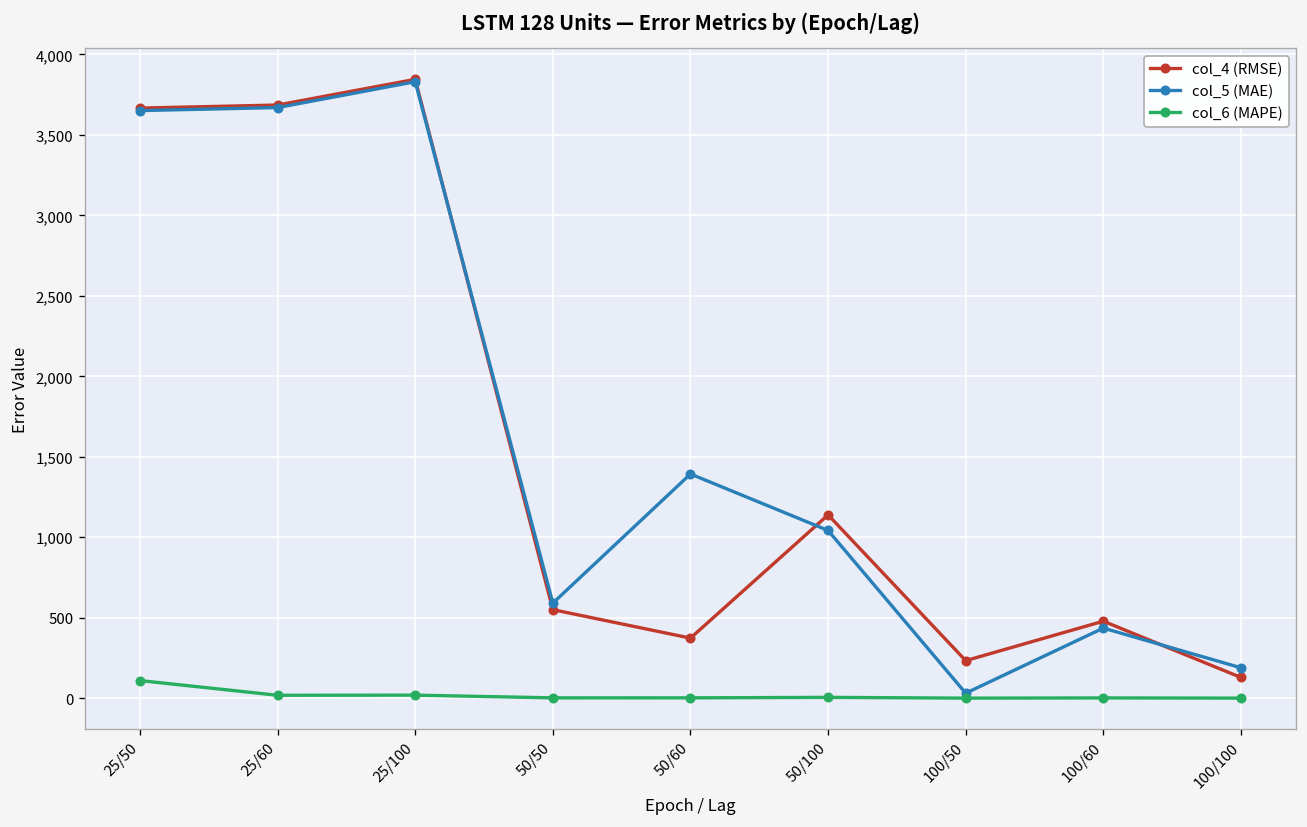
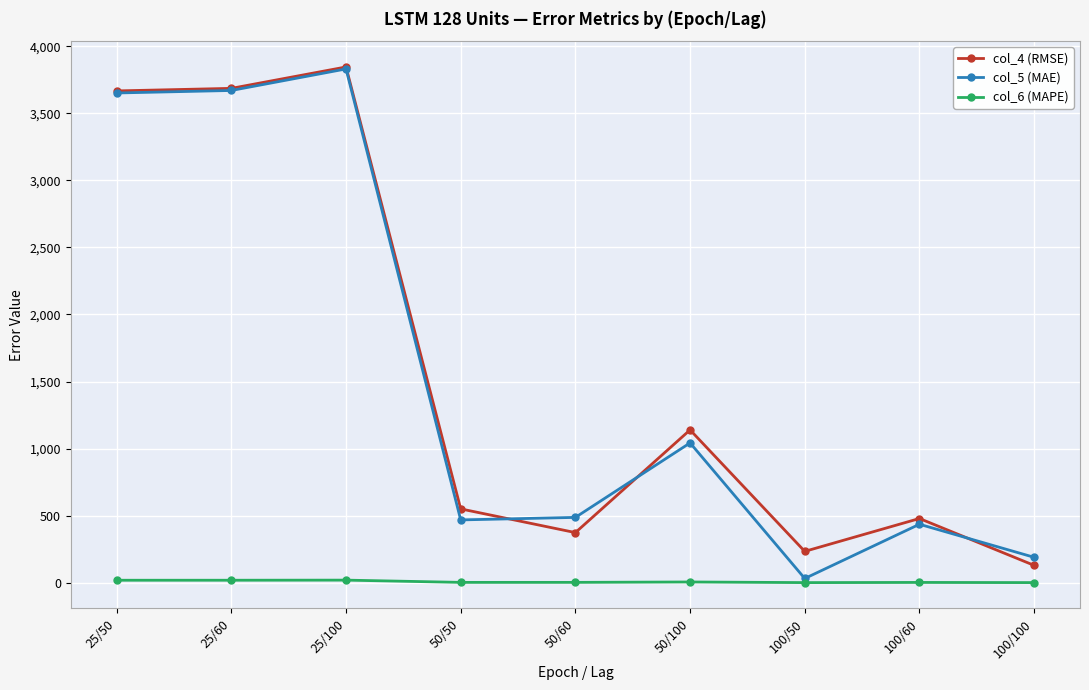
col_6 (MAPE), 25/50: 110 -> 20
col_5 (MAE), 50/50: 590 -> 470
col_5 (MAE), 50/60: 1,390 -> 490
